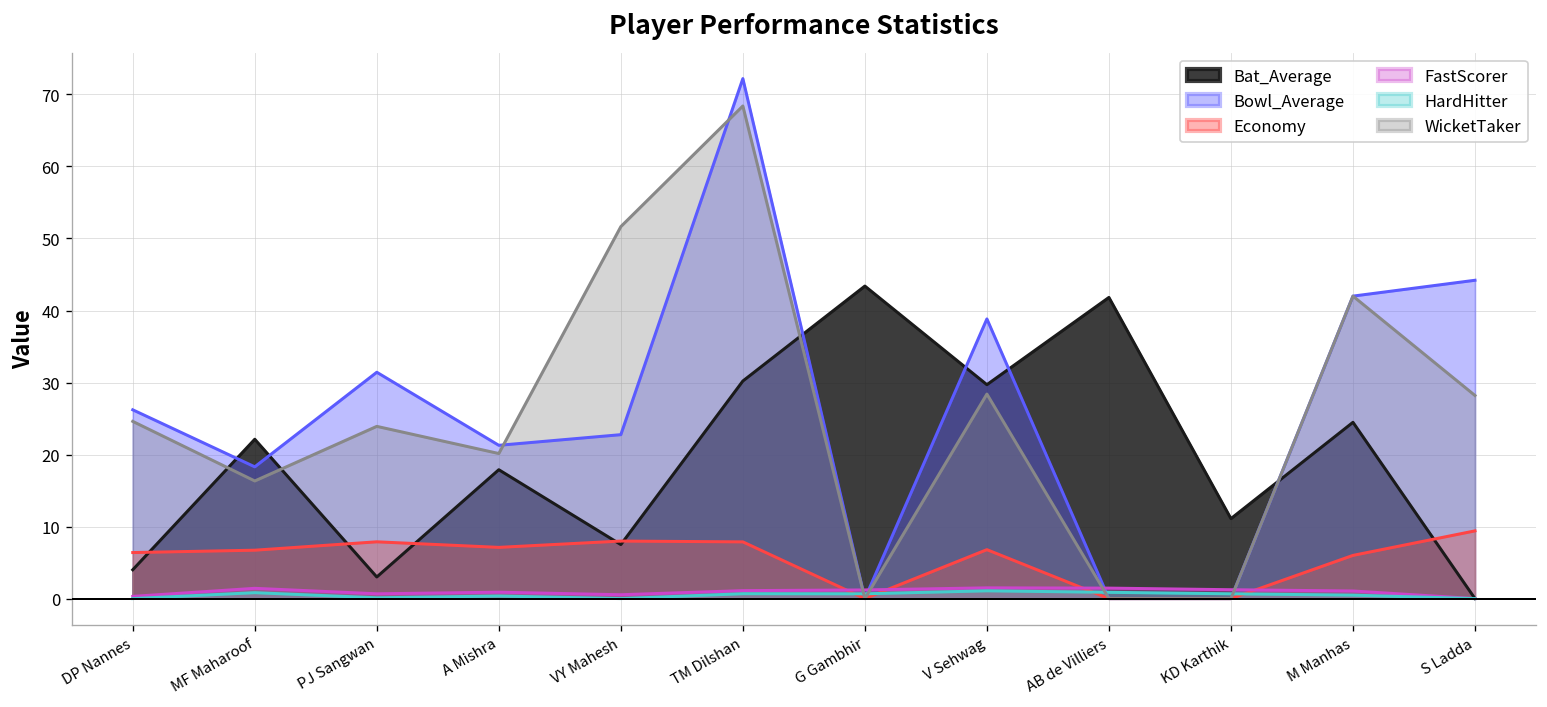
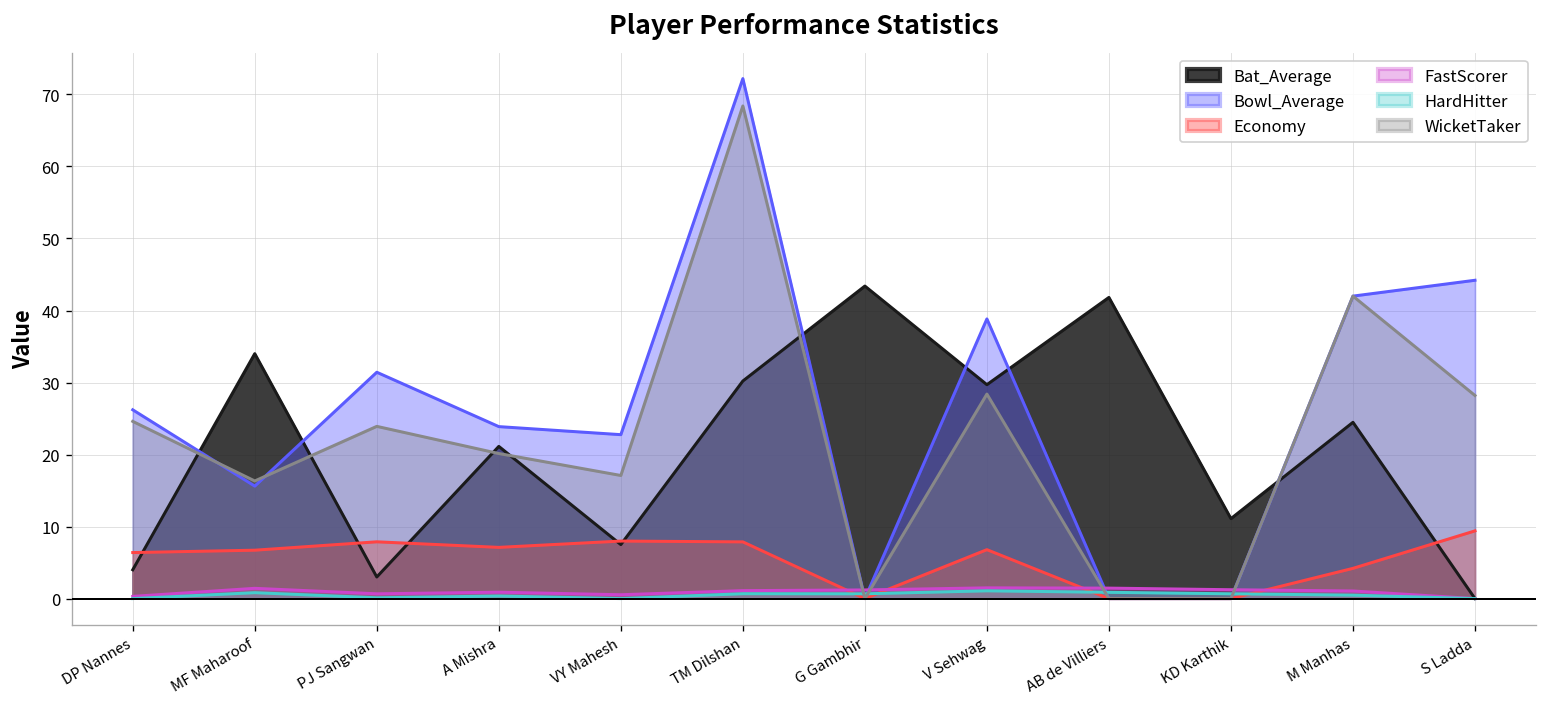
Bat_Average, MF Maharoof: 22 -> 34
Bowl_Average, MF Maharoof: 18 -> 16
Bat_Average, A Mishra: 18 -> 21
Bowl_Average, A Mishra: 21 -> 24
WicketTaker, VY Mahesh: 52 -> 17
Economy, M Manhas: 6 -> 4
